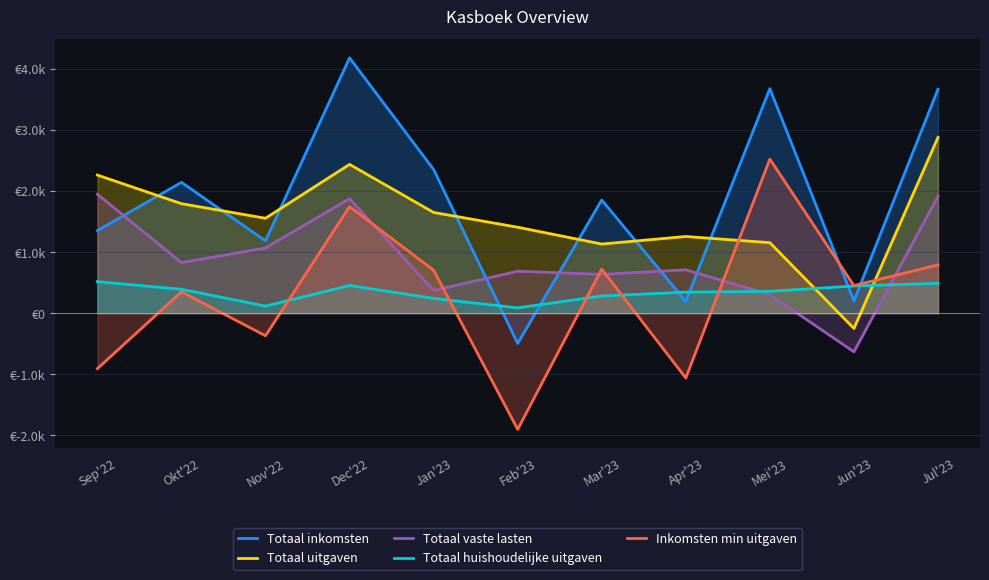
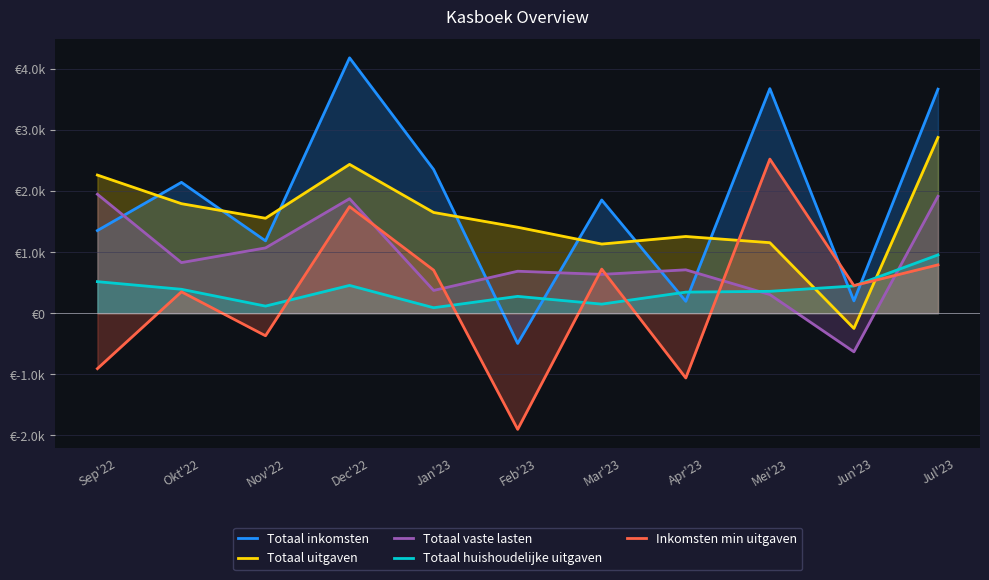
Totaal huishoudelijke uitgaven, Jan'23: €200 -> €100
Totaal huishoudelijke uitgaven, Feb'23: €100 -> €300
Totaal huishoudelijke uitgaven, Mar'23: €300 -> €100
Totaal huishoudelijke uitgaven, Jul'23: €500 -> €1000
